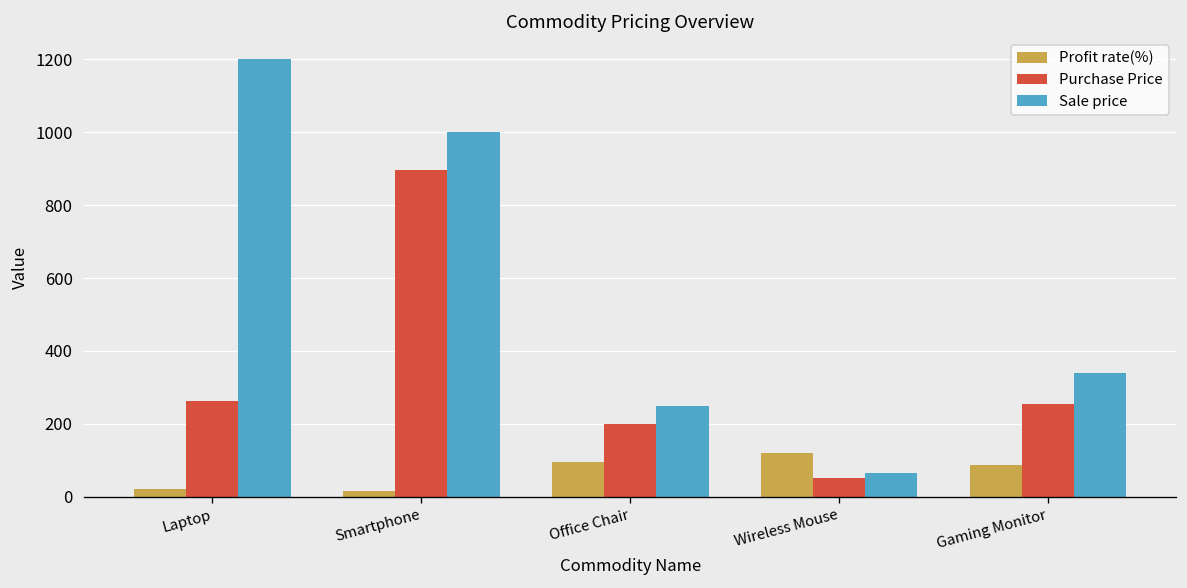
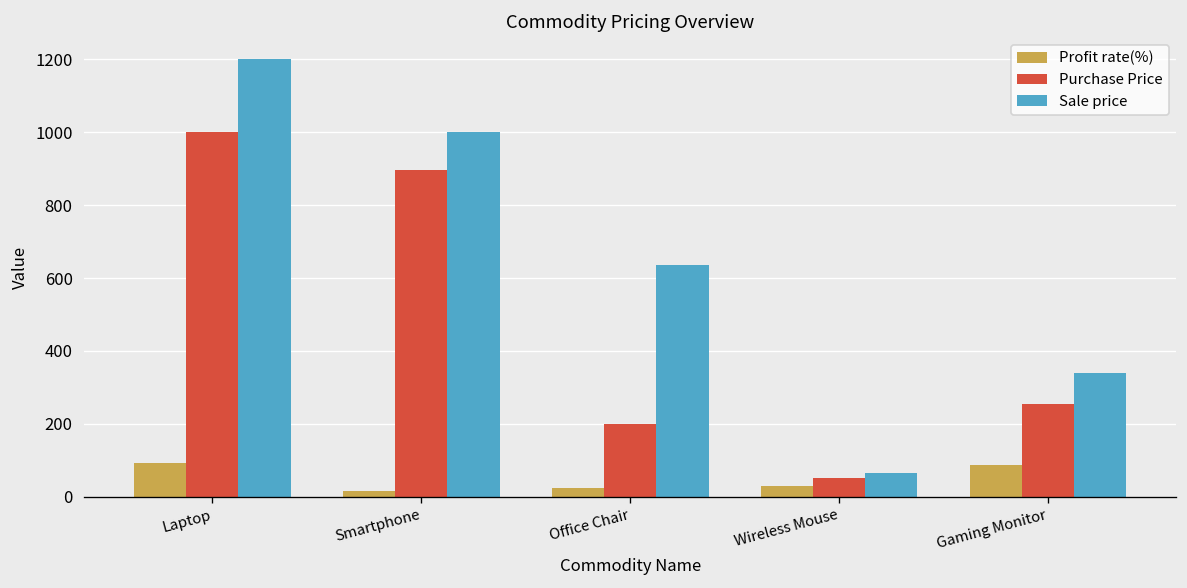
Profit rate(%), Laptop: 20 -> 90
Purchase Price, Laptop: 260 -> 1000
Profit rate(%), Office Chair: 90 -> 30
Sale price, Office Chair: 250 -> 640
Profit rate(%), Wireless Mouse: 120 -> 30
